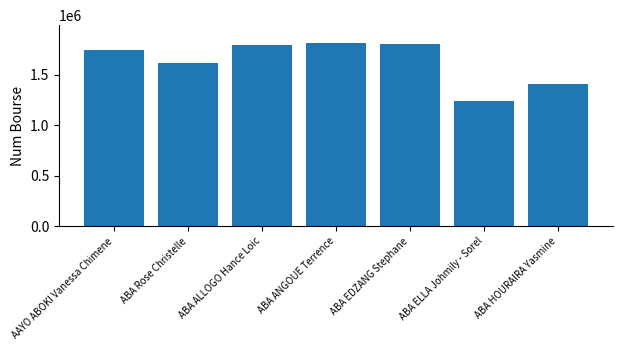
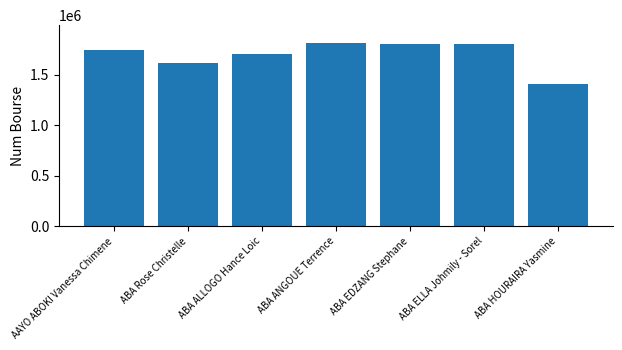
ABA ALLOGO Hance Loic: 1790000 -> 1710000
ABA ELLA Johmily - Sorel: 1240000 -> 1800000
